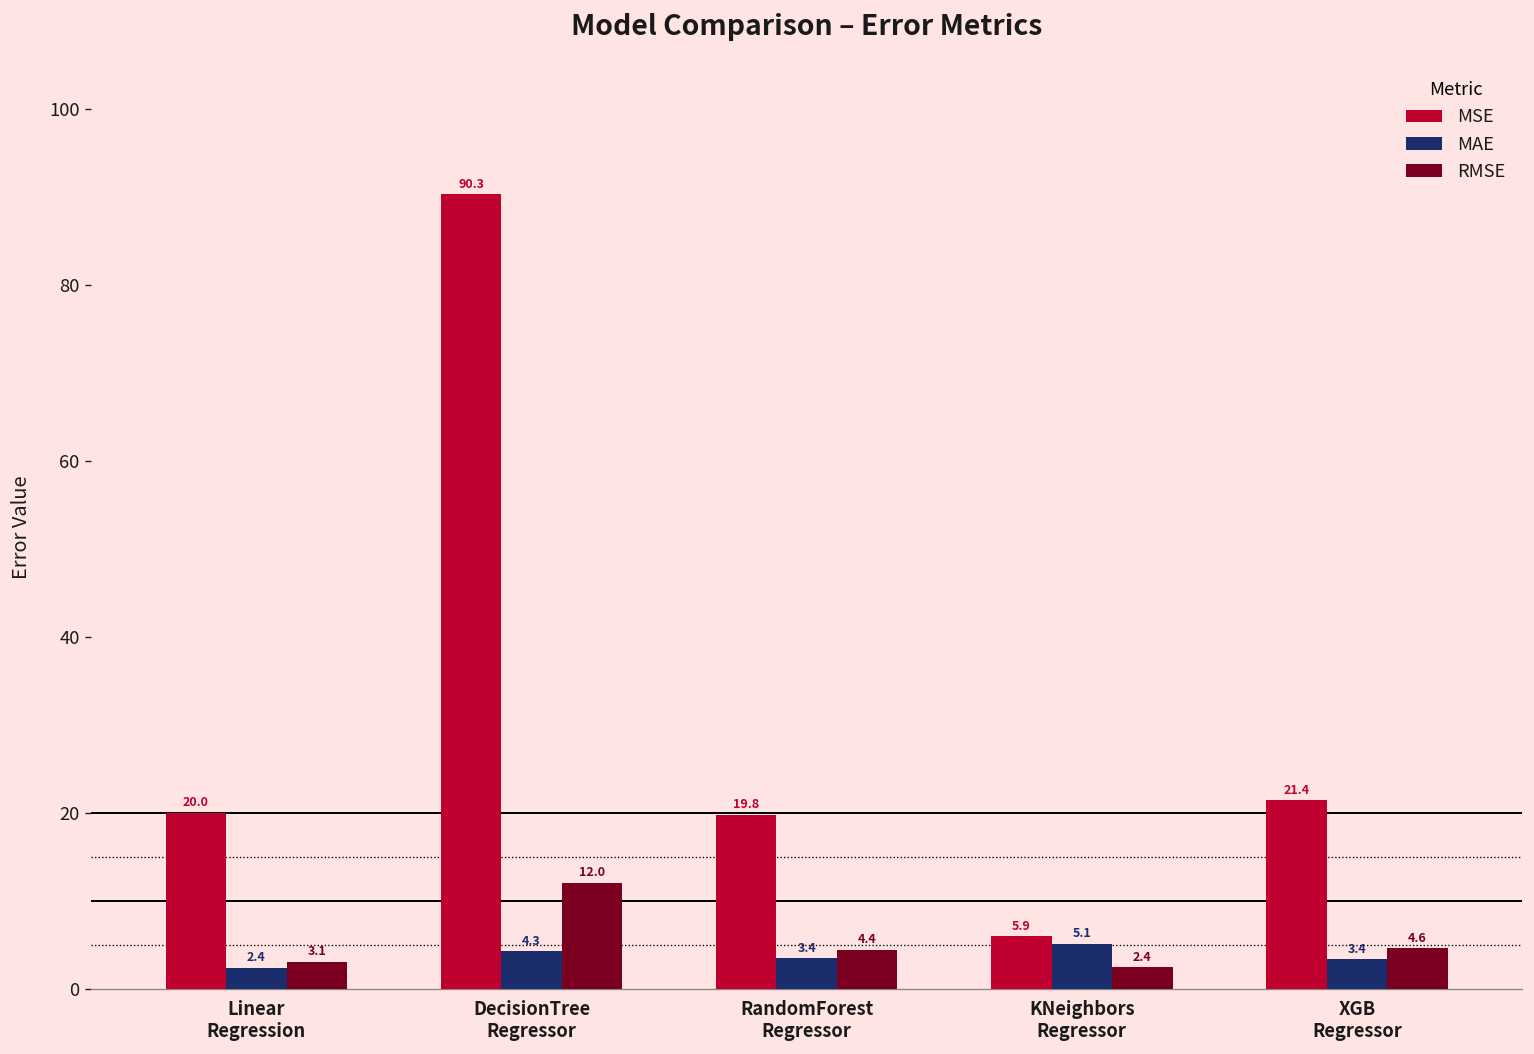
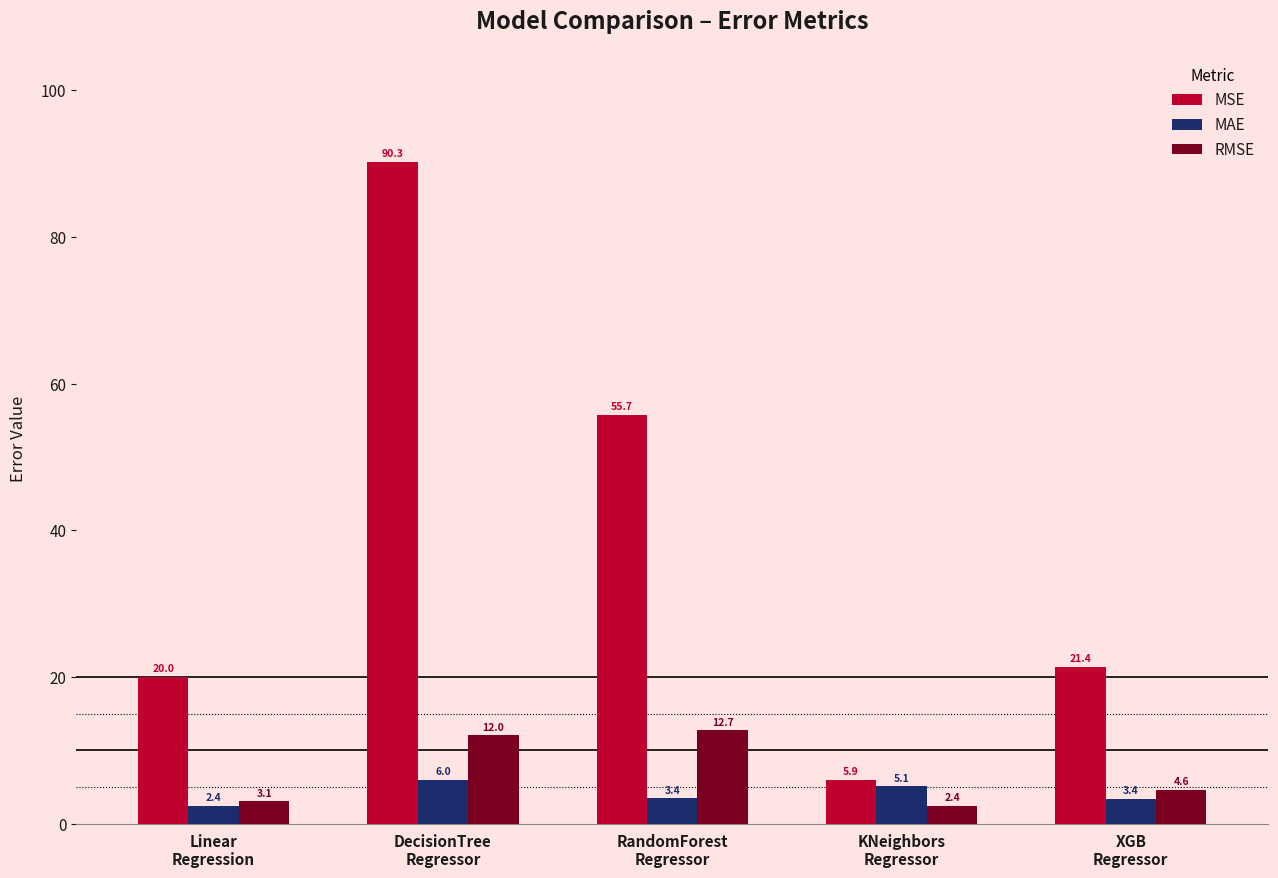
MAE, DecisionTree Regressor: 4.3 -> 6.0
MSE, RandomForest Regressor: 19.8 -> 55.7
RMSE, RandomForest Regressor: 4.4 -> 12.7
